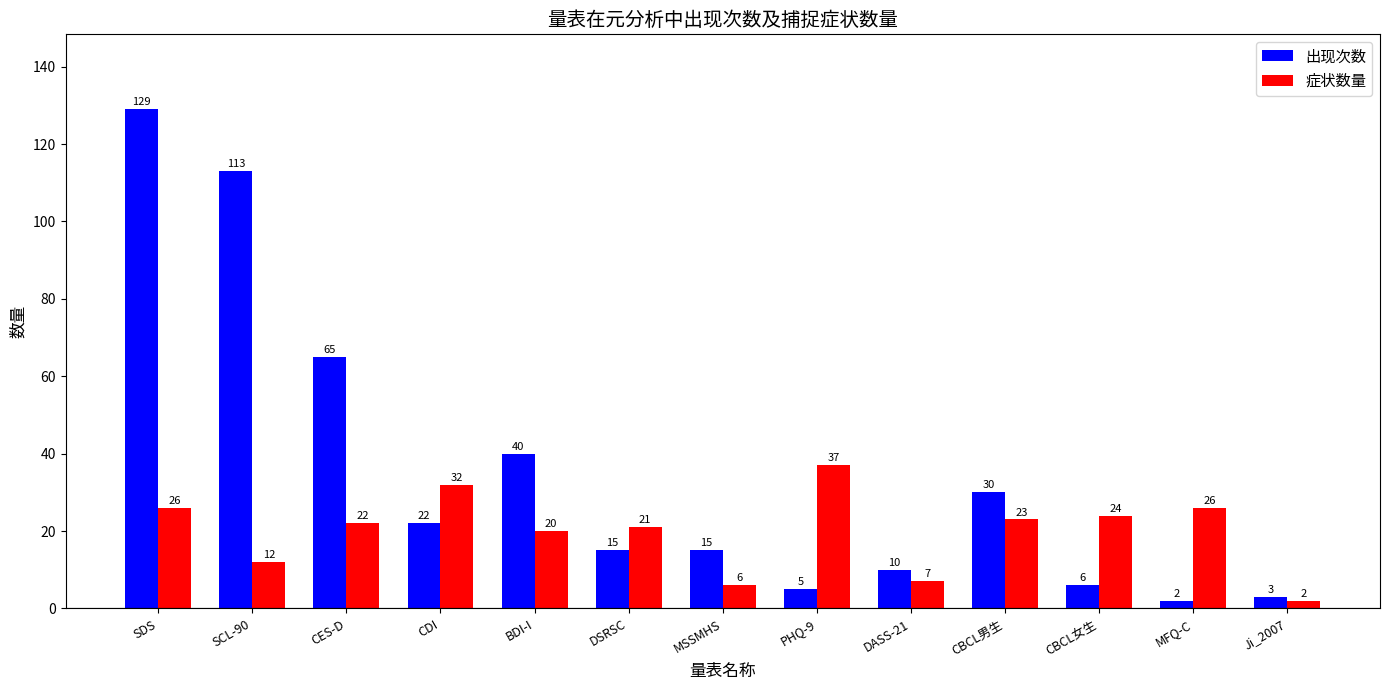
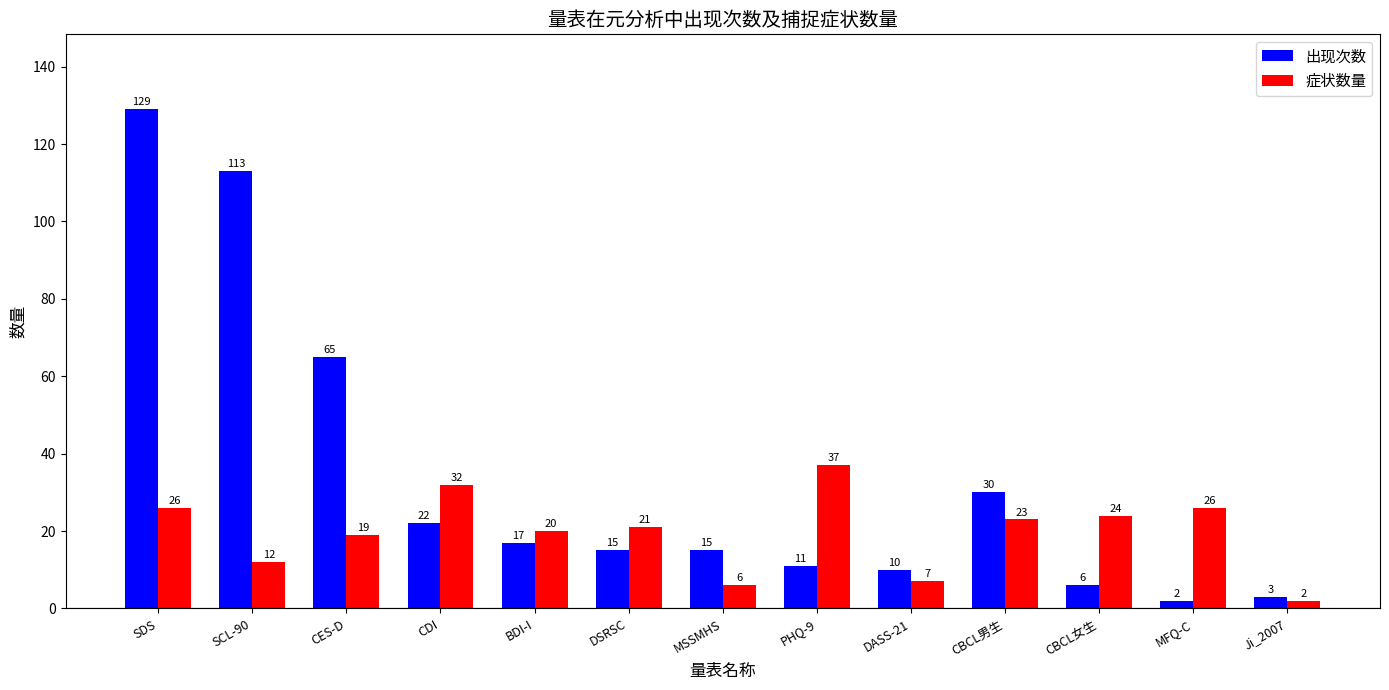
症状数量, CES-D: 22 -> 19
出现次数, BDI-I: 40 -> 17
出现次数, PHQ-9: 5 -> 11
